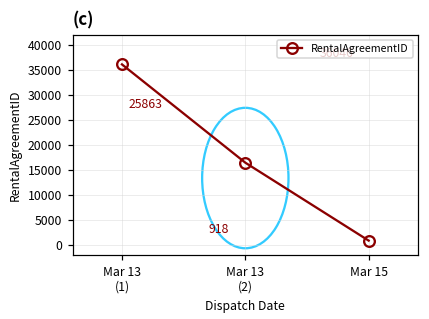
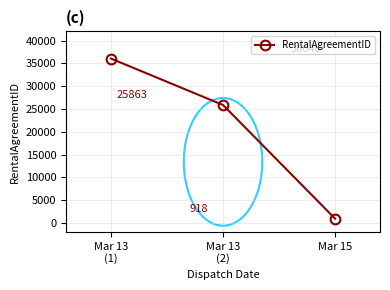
Mar 13 (2): 16000 -> 26000
